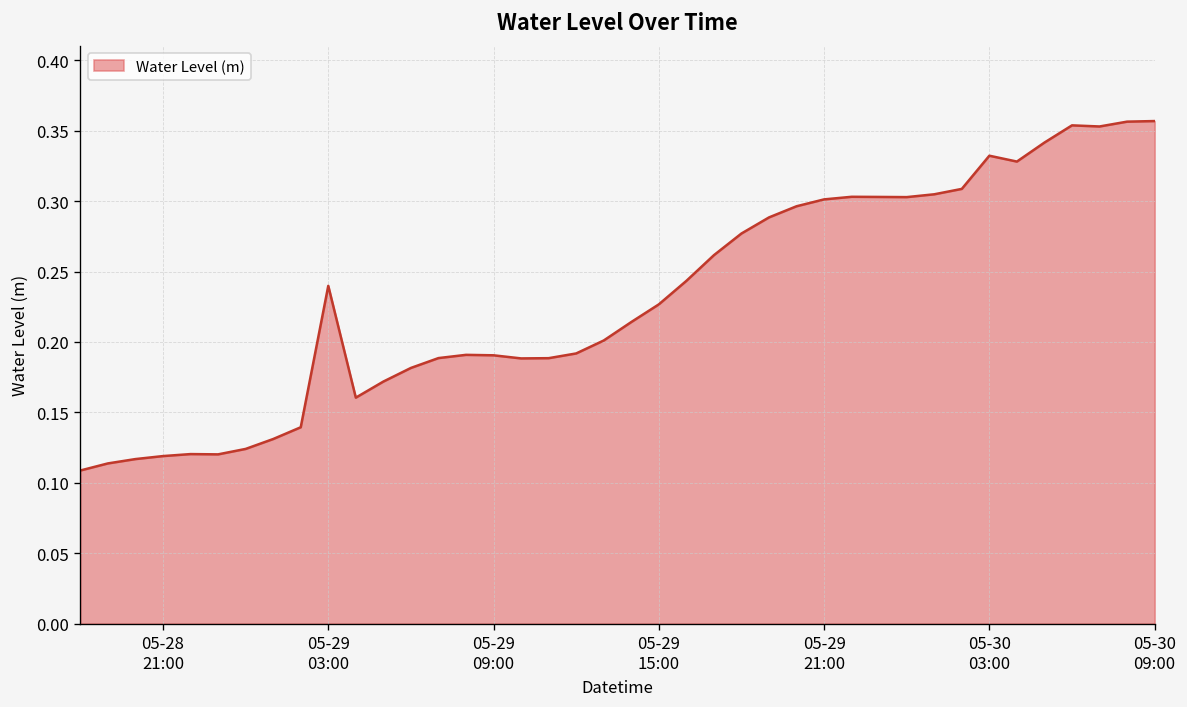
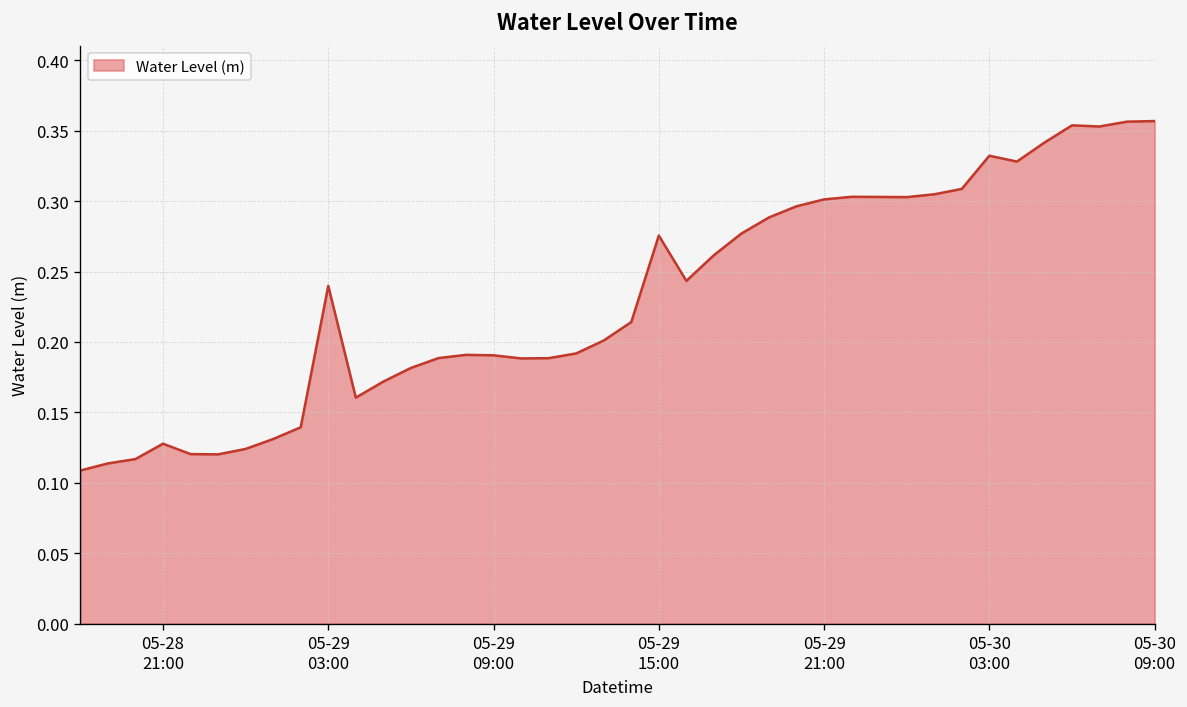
05-28 21:00: 0.119 -> 0.128
05-29 15:00: 0.227 -> 0.276
